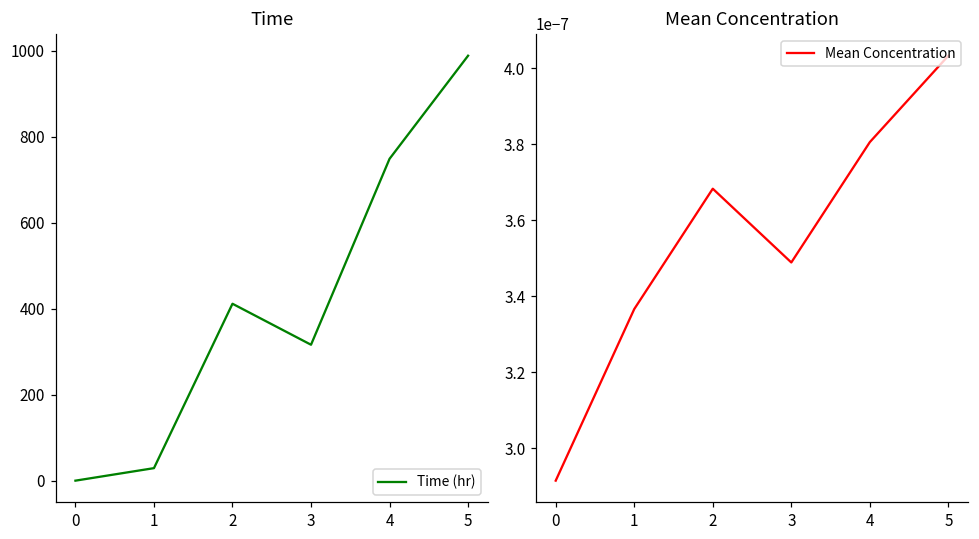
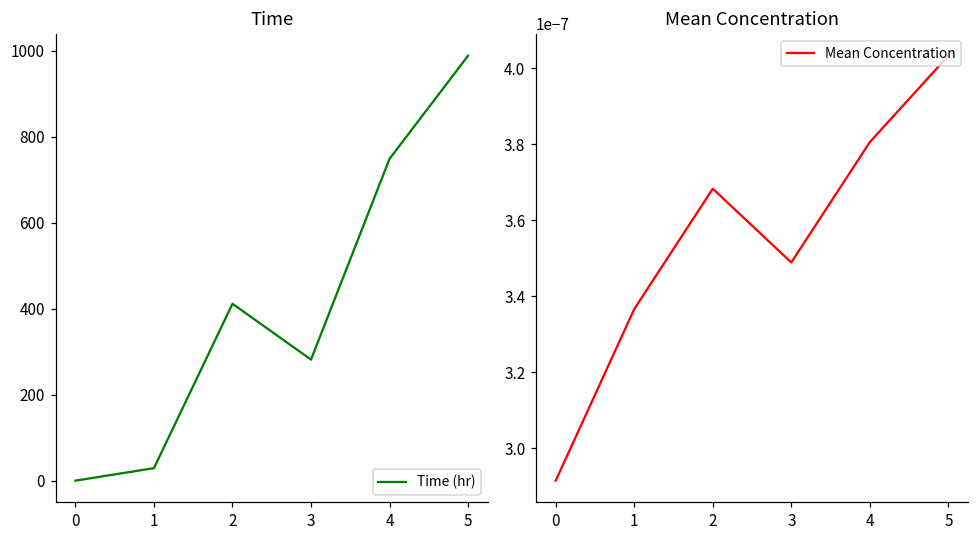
Time, 3: 320 -> 280
